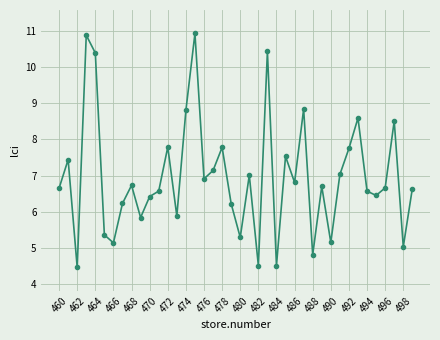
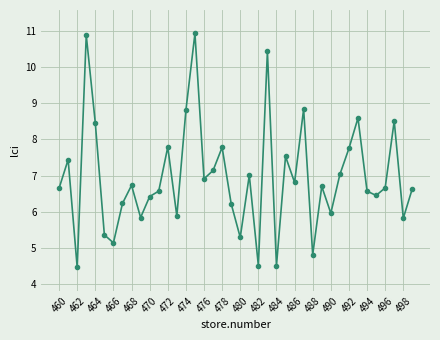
464: 10.4 -> 8.5
490: 5.2 -> 6.0
498: 5.0 -> 5.8
